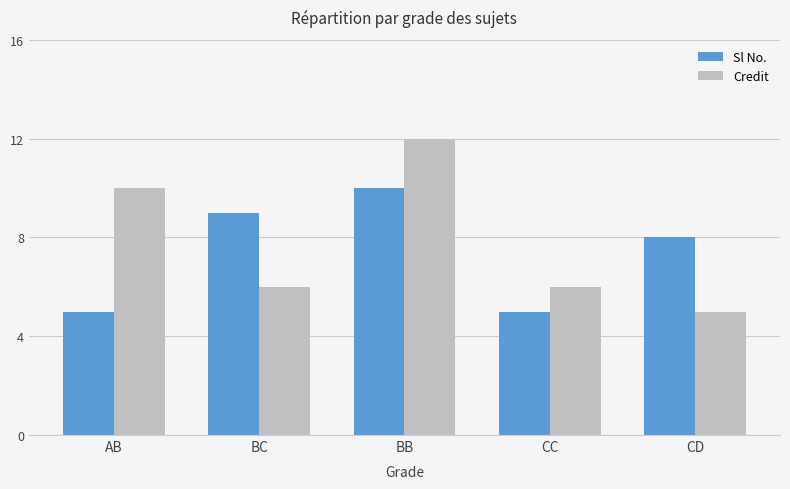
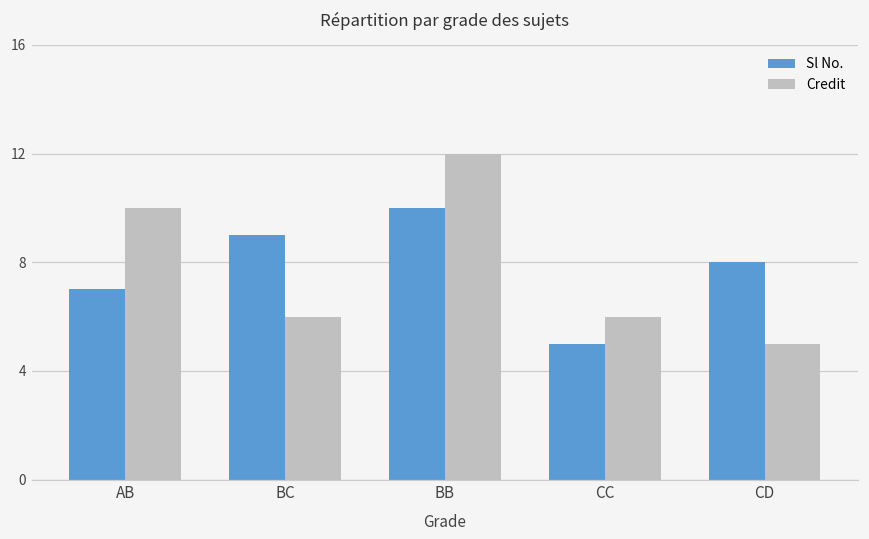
Sl No., AB: 5 -> 7
